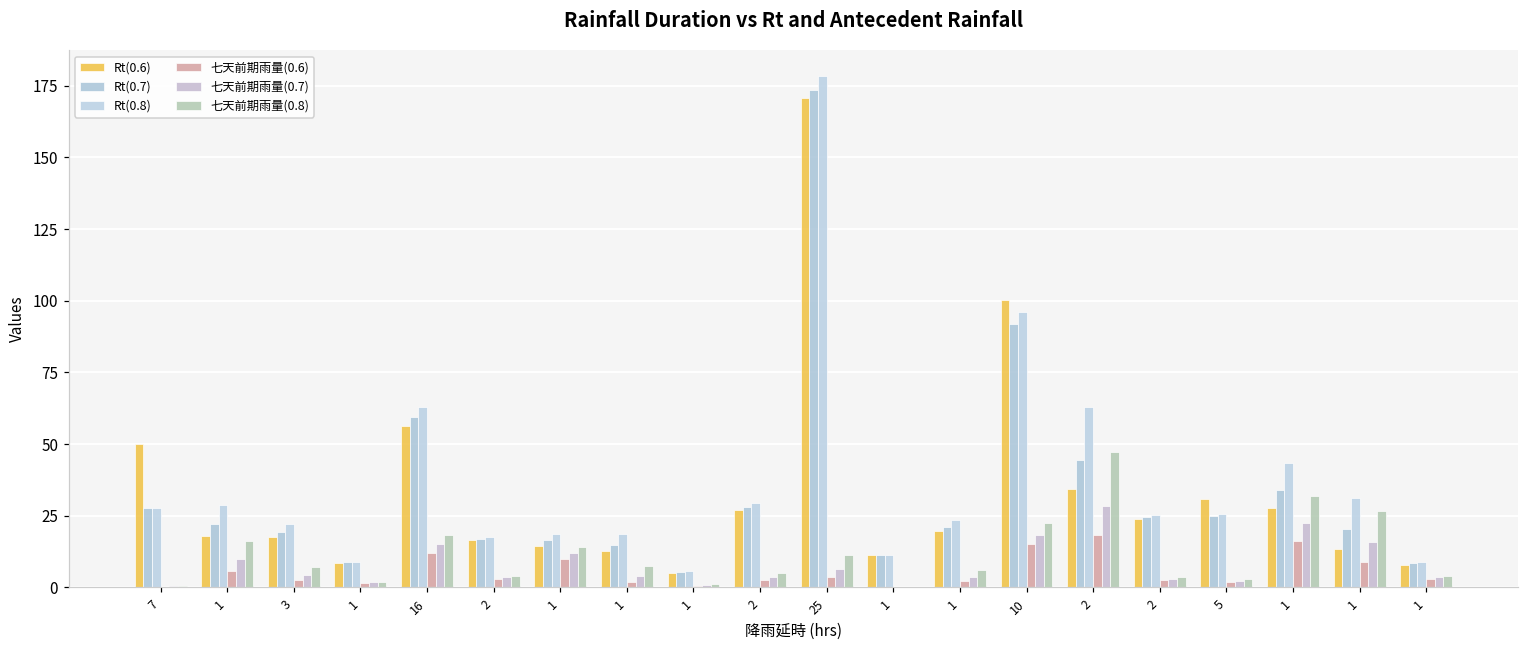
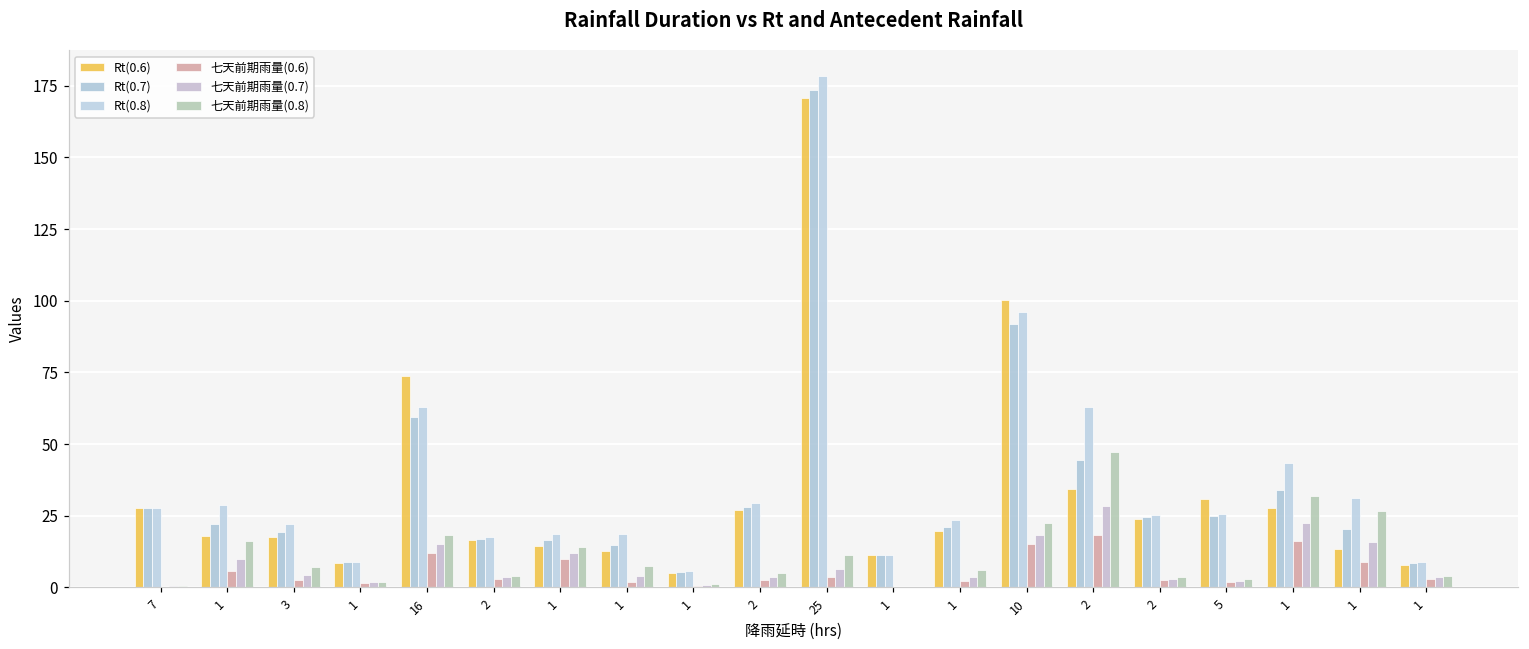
Rt(0.6), 7: 50 -> 28
Rt(0.6), 16: 57 -> 74
